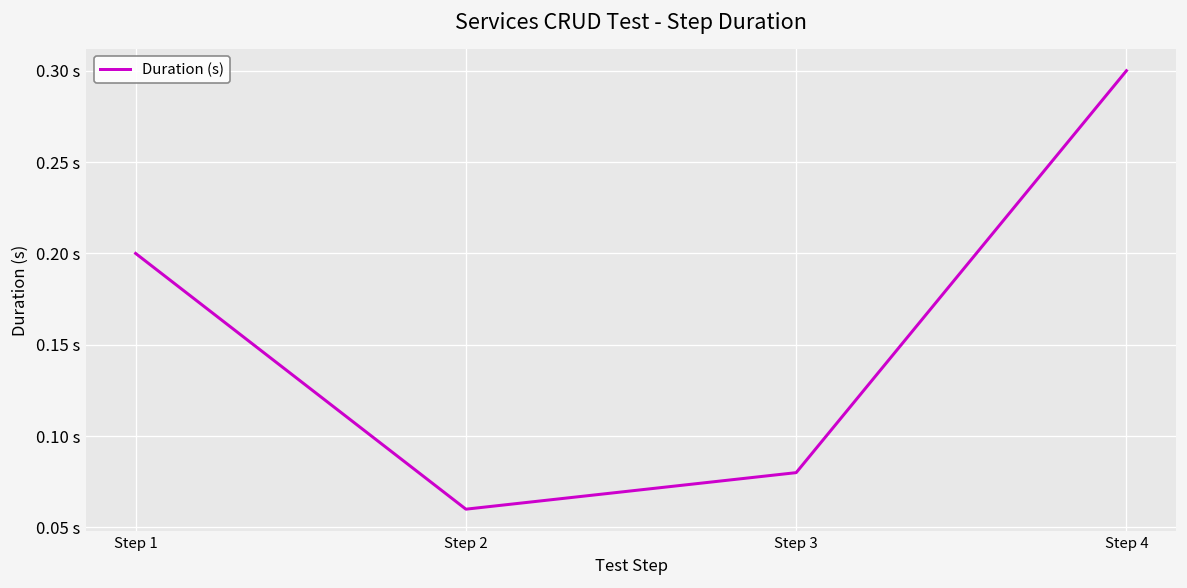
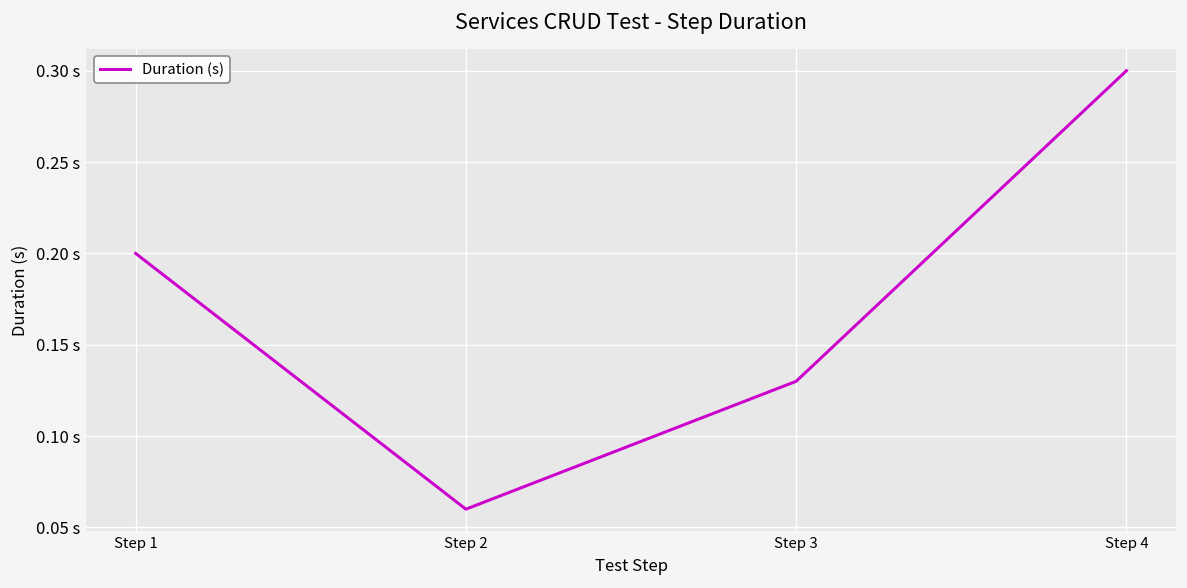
Step 3: 0.08 s -> 0.13 s
